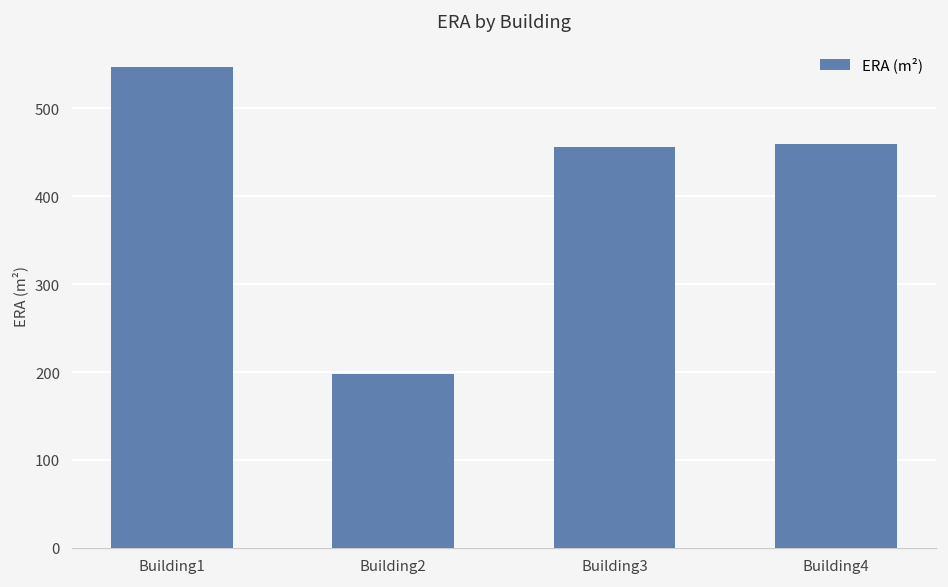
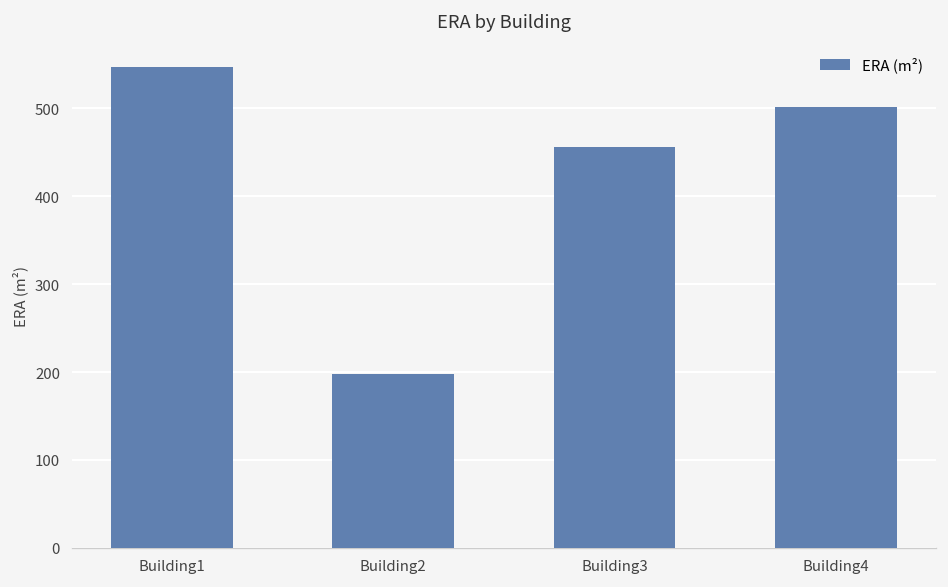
Building4: 460 -> 500
